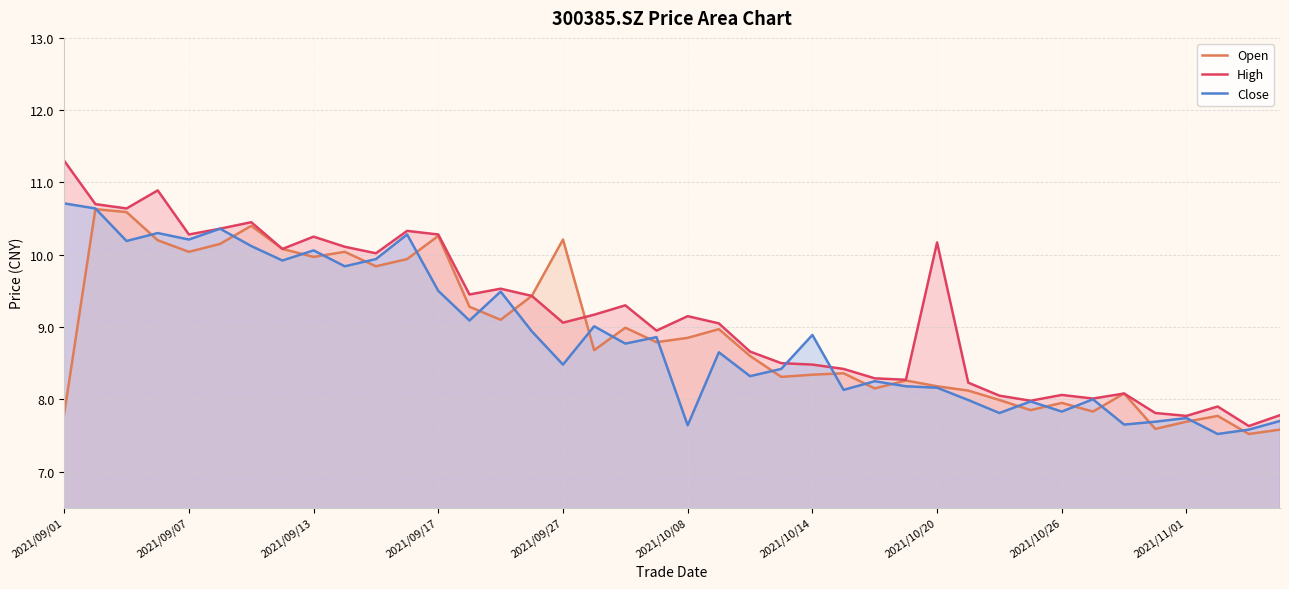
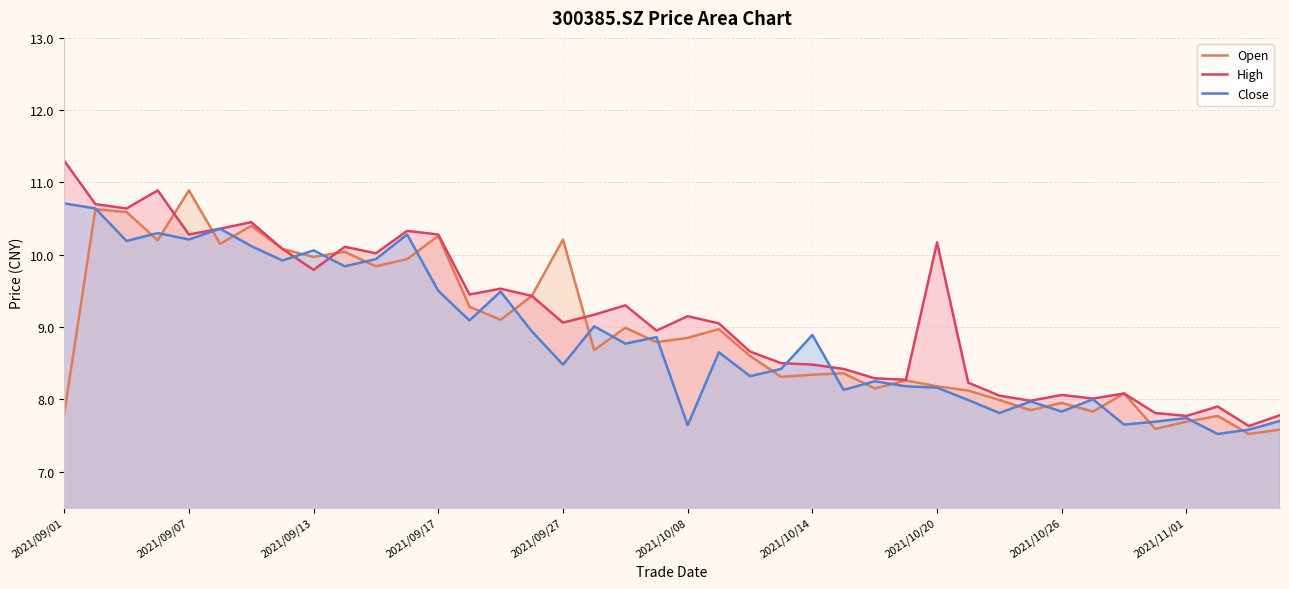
Open, 2021/09/07: 10.0 -> 10.9
High, 2021/09/13: 10.3 -> 9.8
